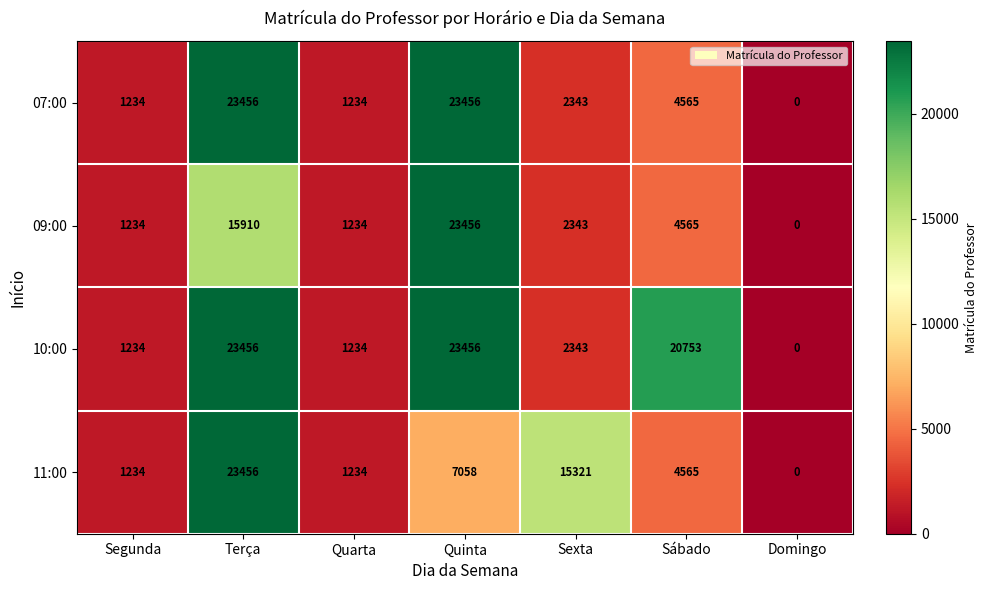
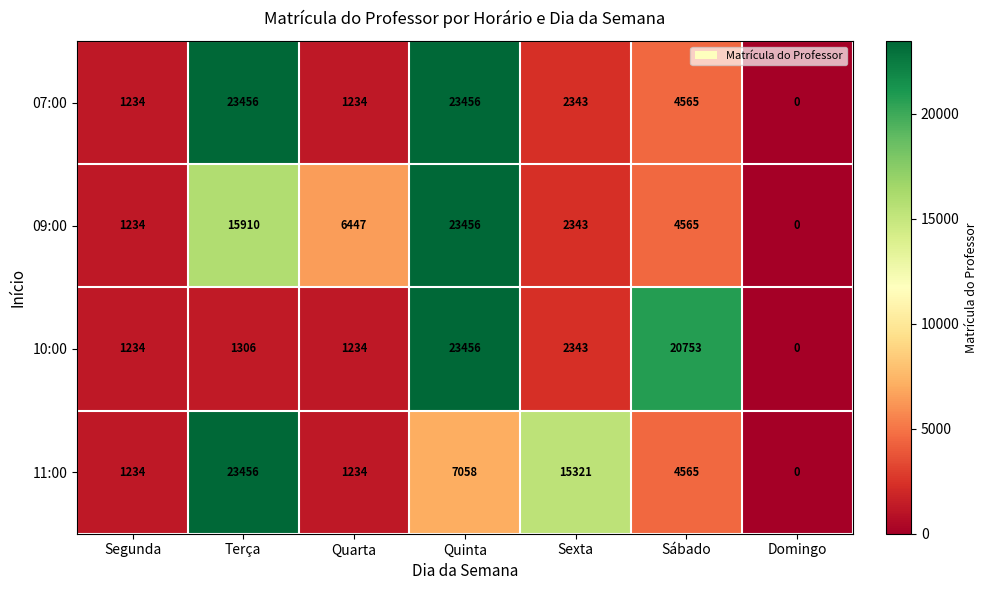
09:00, Quarta: 1234 -> 6447
10:00, Terça: 23456 -> 1306
